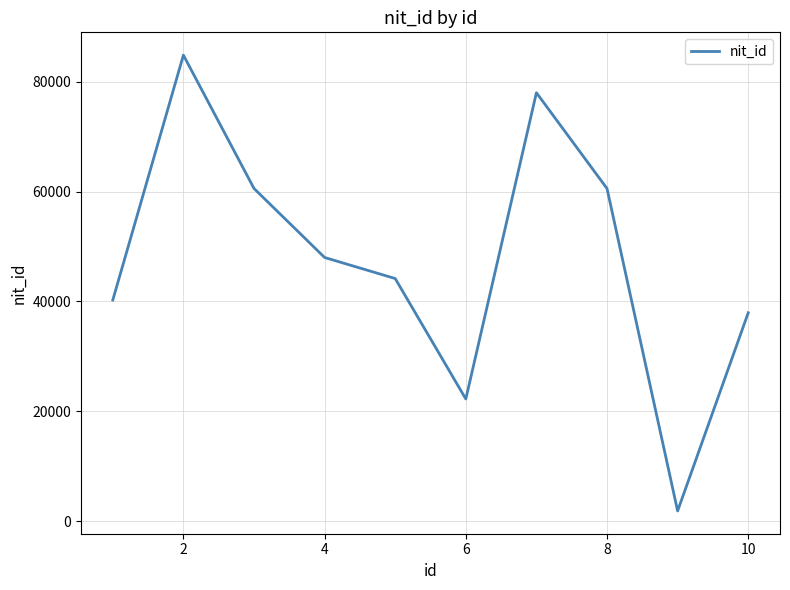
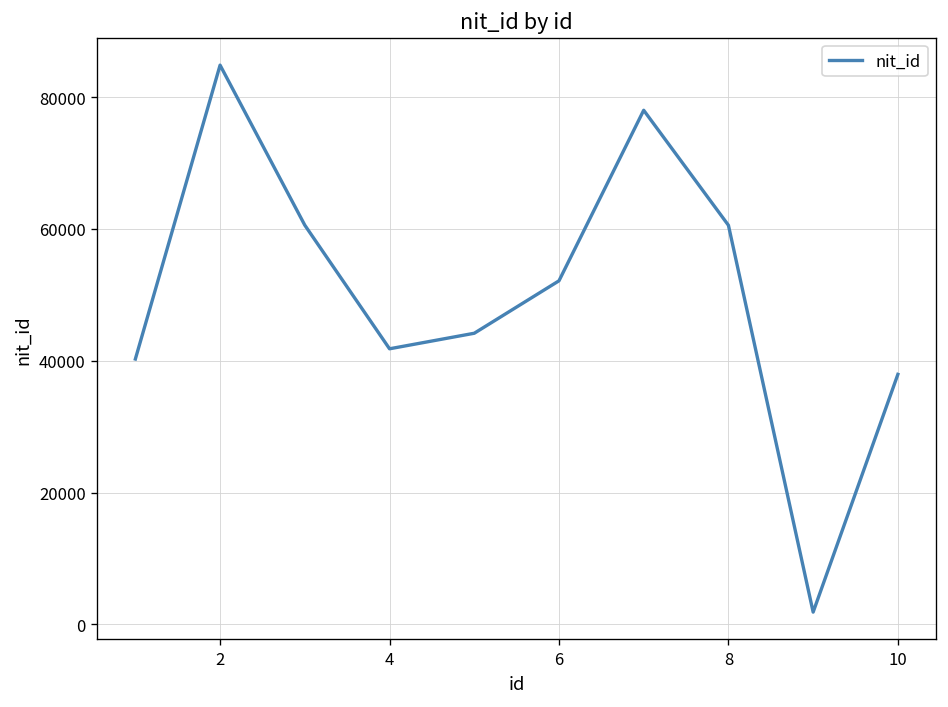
4: 48000 -> 42000
6: 22000 -> 52000
